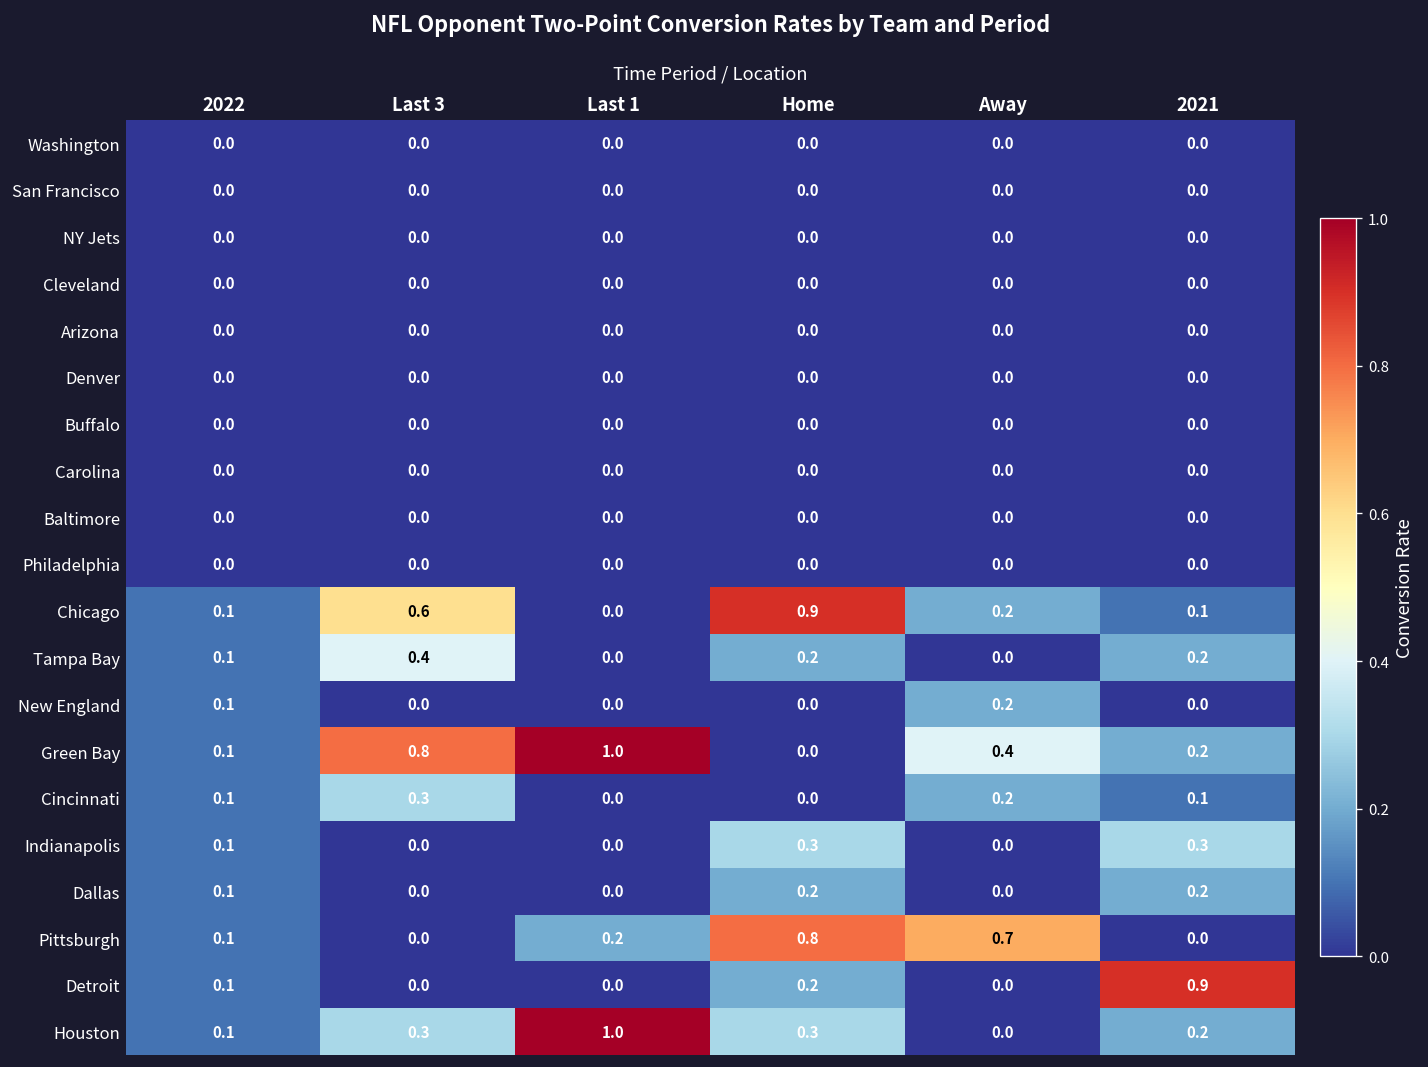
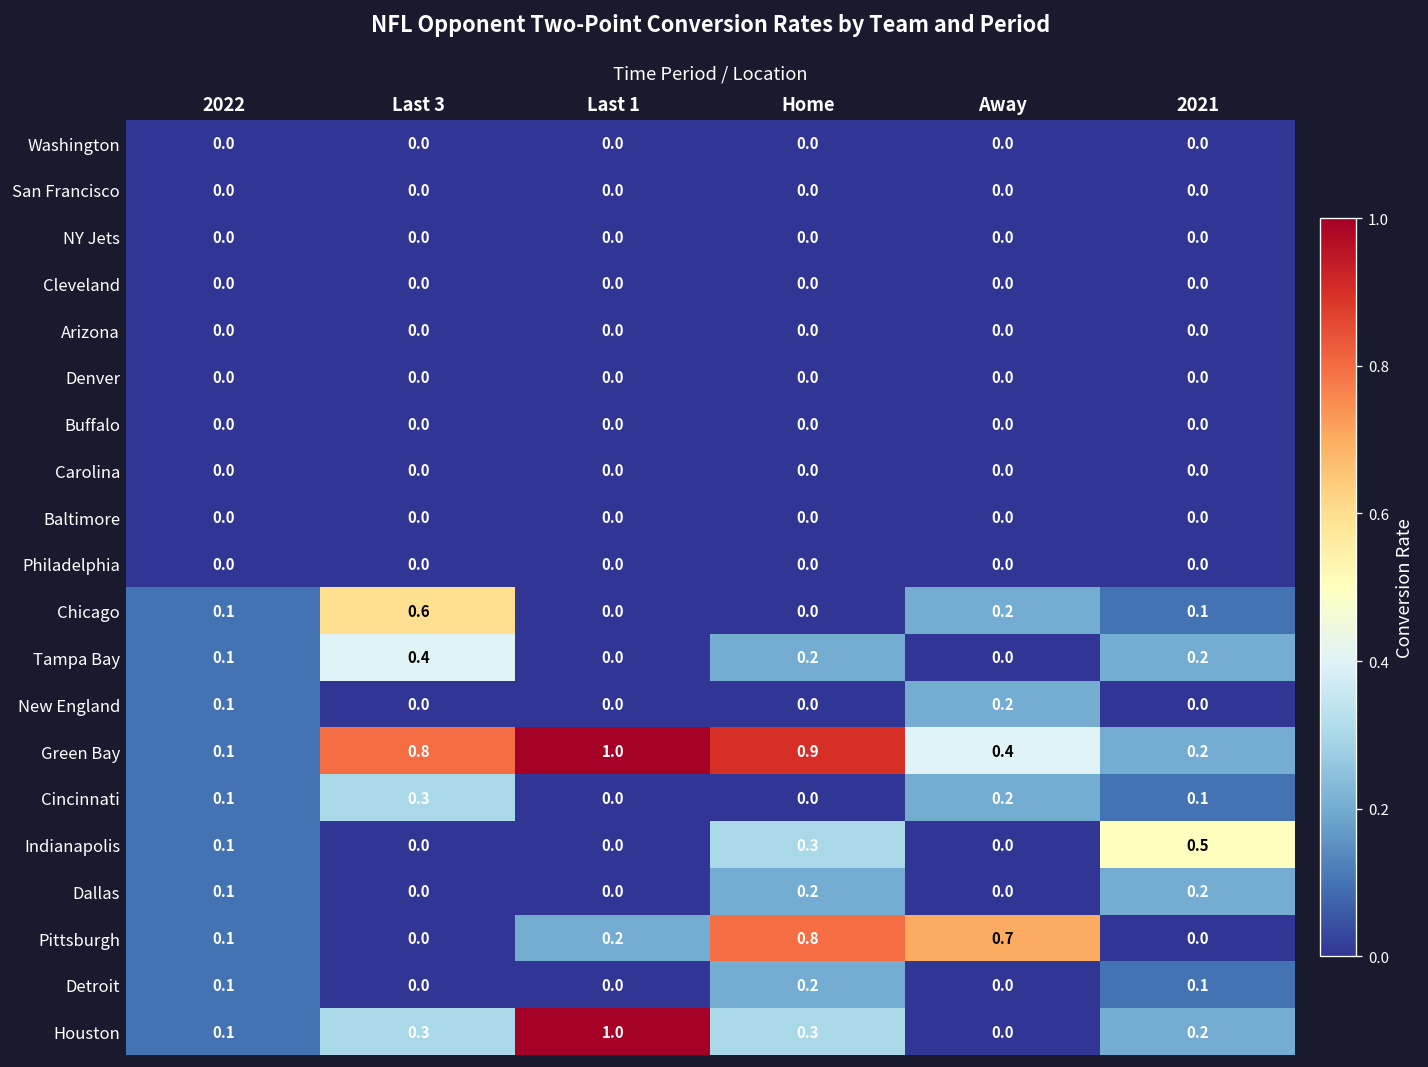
Chicago, Home: 0.9 -> 0.0
Green Bay, Home: 0.0 -> 0.9
Indianapolis, 2021: 0.3 -> 0.5
Detroit, 2021: 0.9 -> 0.1
